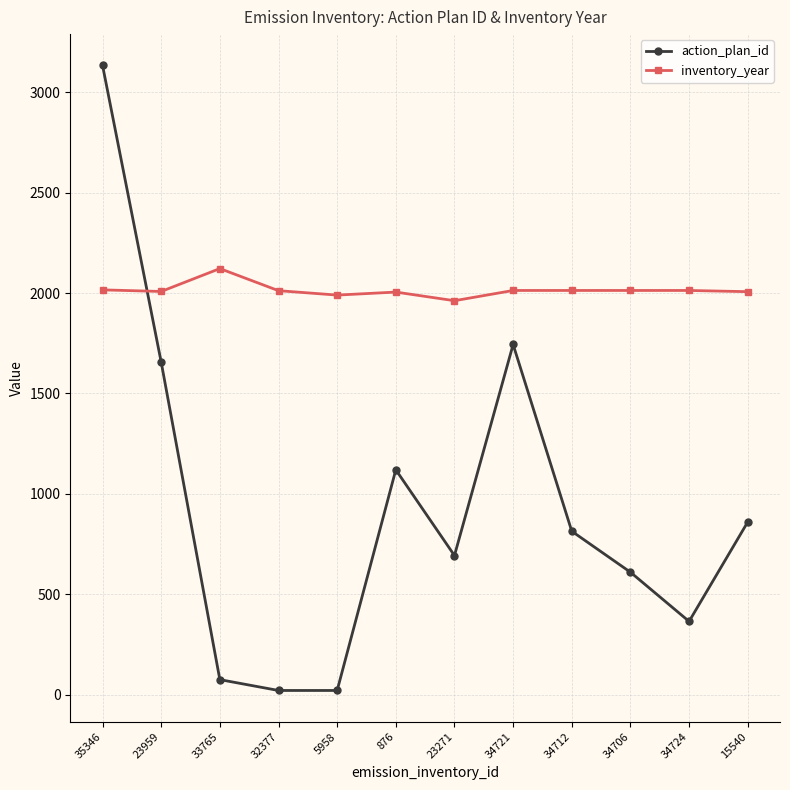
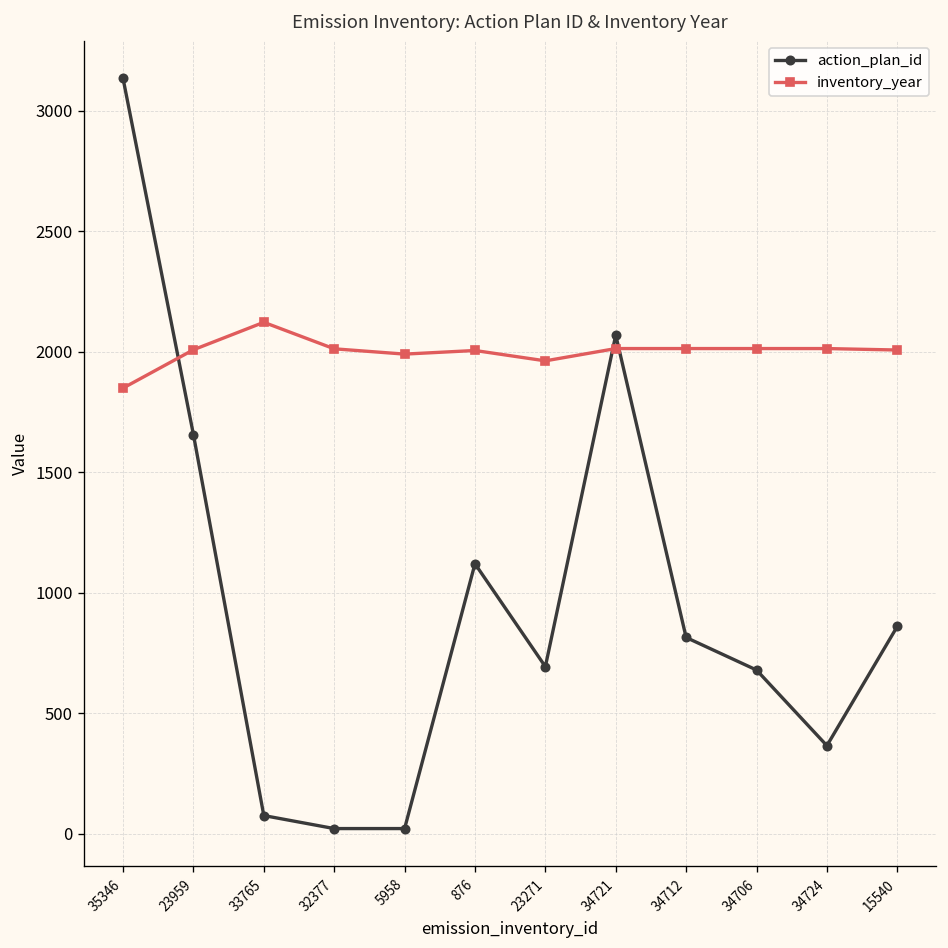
inventory_year, 35346: 2020 -> 1850
action_plan_id, 34721: 1740 -> 2070
action_plan_id, 34706: 610 -> 680
